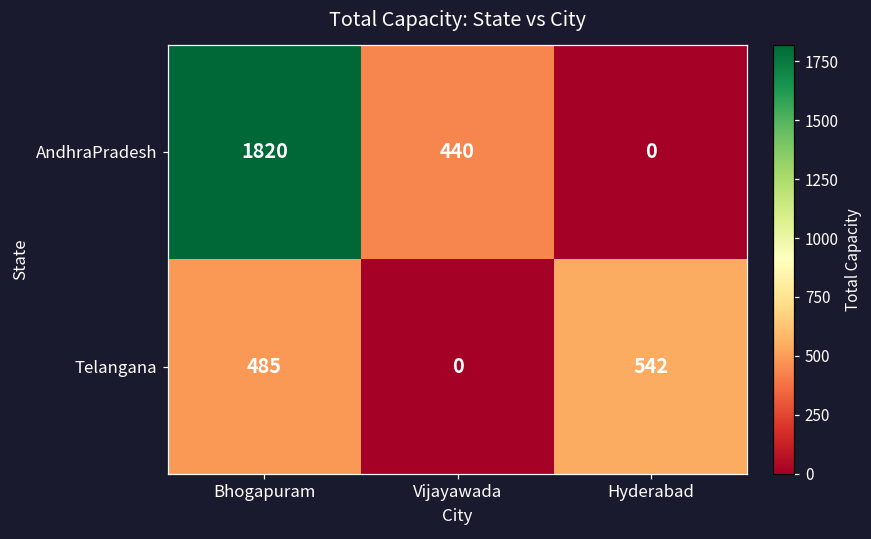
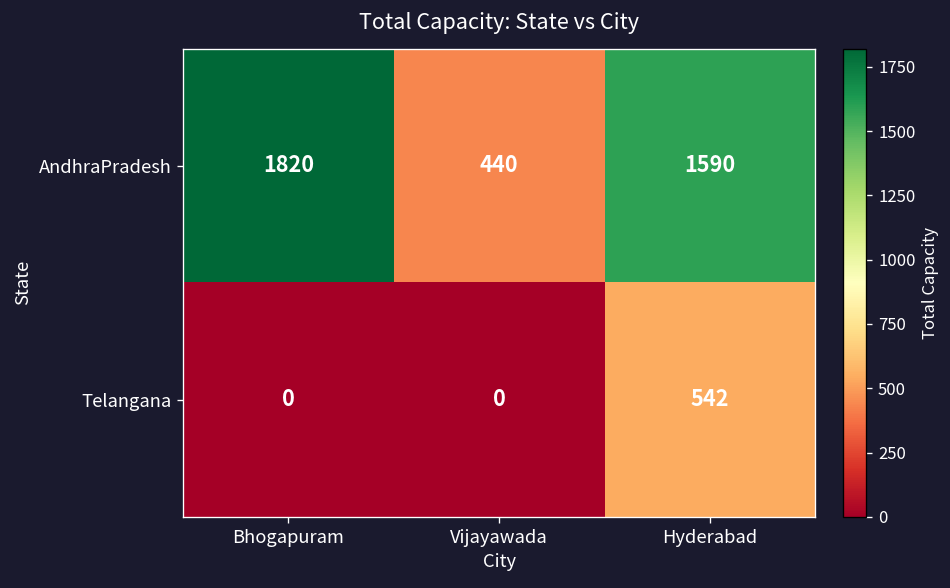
AndhraPradesh, Hyderabad: 0 -> 1590
Telangana, Bhogapuram: 485 -> 0
